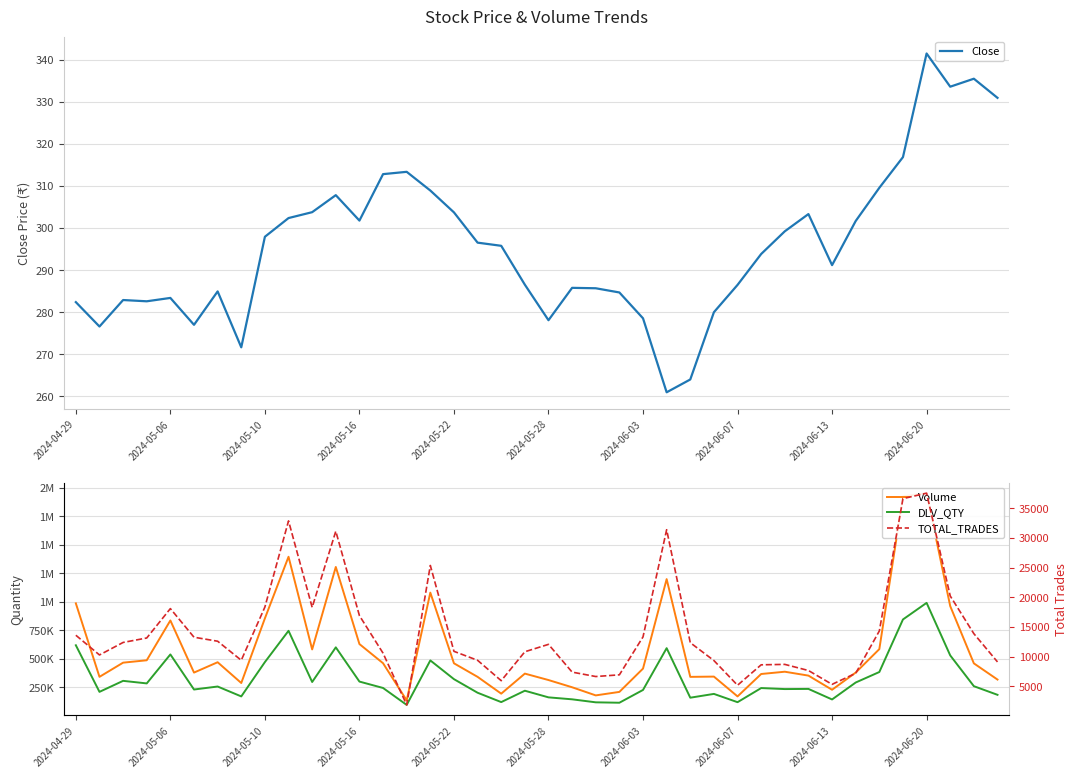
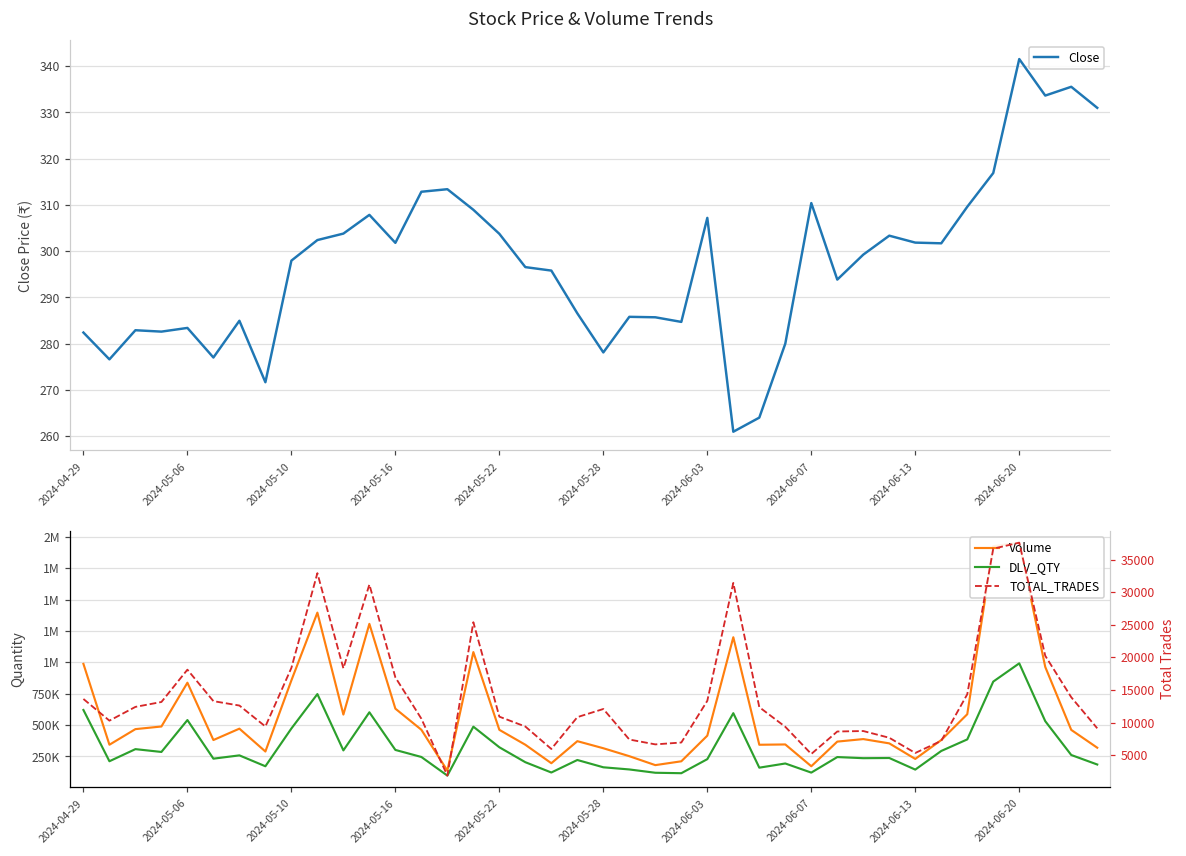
Stock Price & Volume Trends, 2024-06-03: 279 -> 307
Stock Price & Volume Trends, 2024-06-07: 287 -> 310
Stock Price & Volume Trends, 2024-06-13: 291 -> 302
